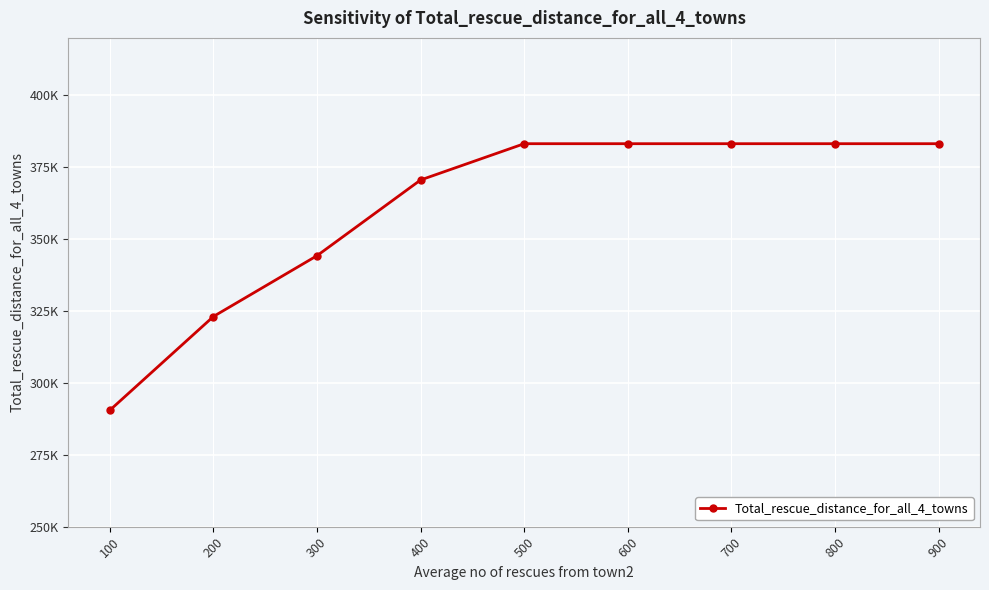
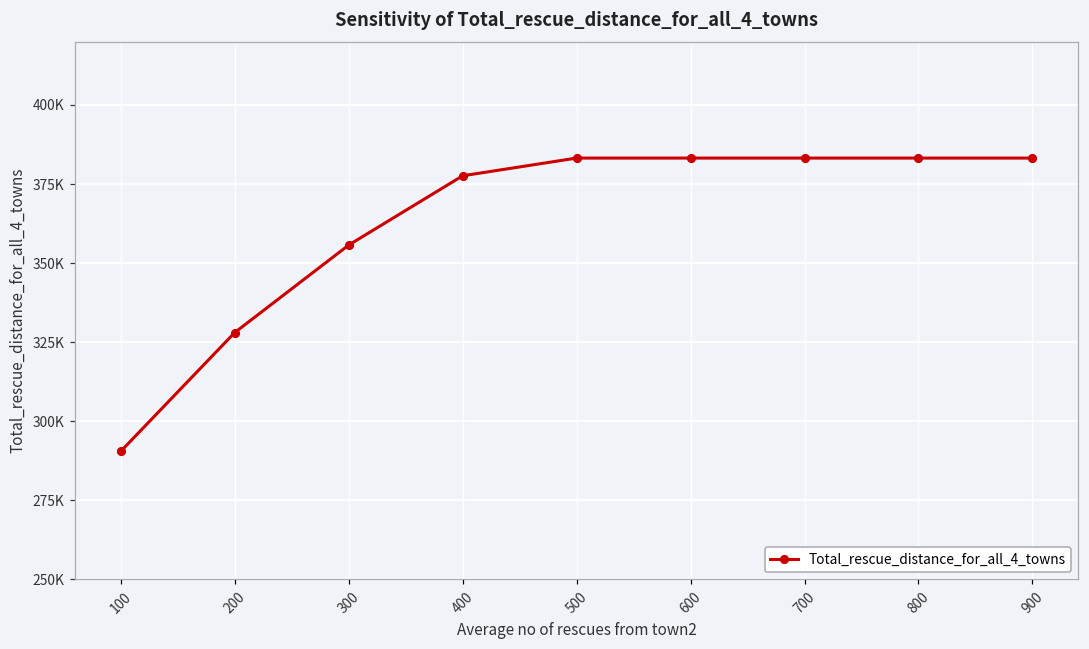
200: 323000 -> 328000
300: 344000 -> 356000
400: 371000 -> 378000
